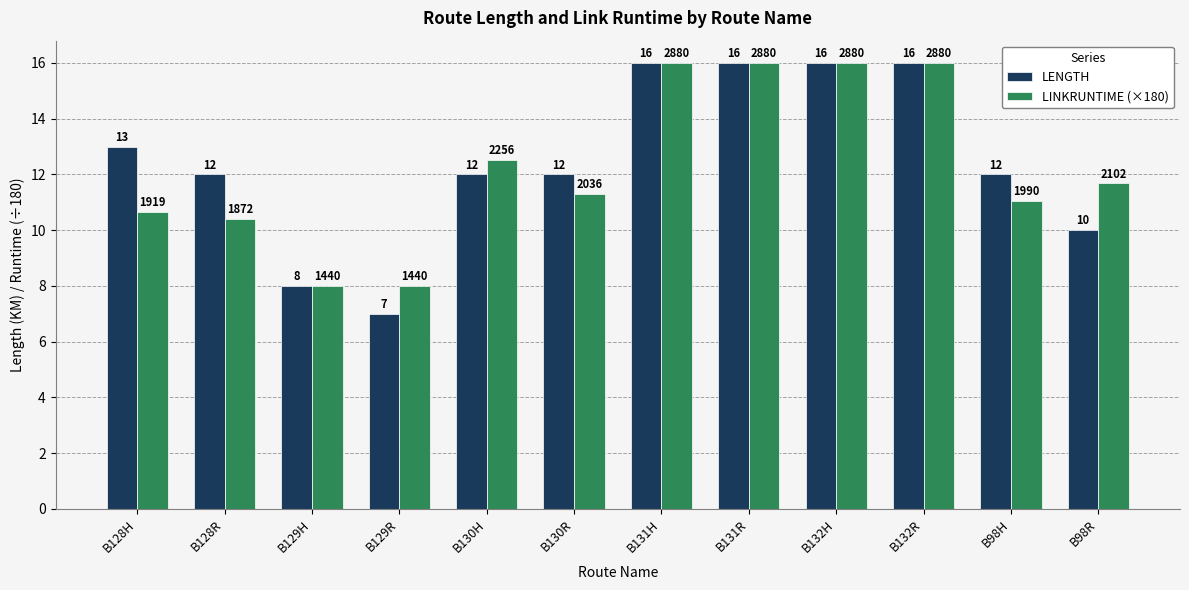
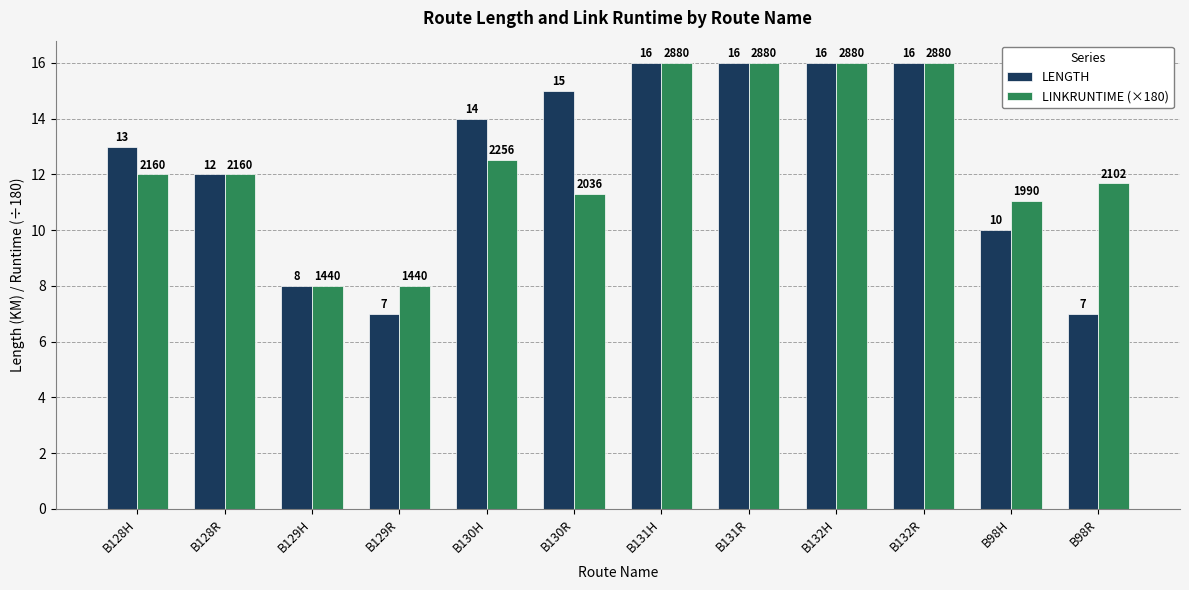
LINKRUNTIME (×180), B128H: 1919 -> 2160
LINKRUNTIME (×180), B128R: 1872 -> 2160
LENGTH, B130H: 12 -> 14
LENGTH, B130R: 12 -> 15
LENGTH, B98H: 12 -> 10
LENGTH, B98R: 10 -> 7
